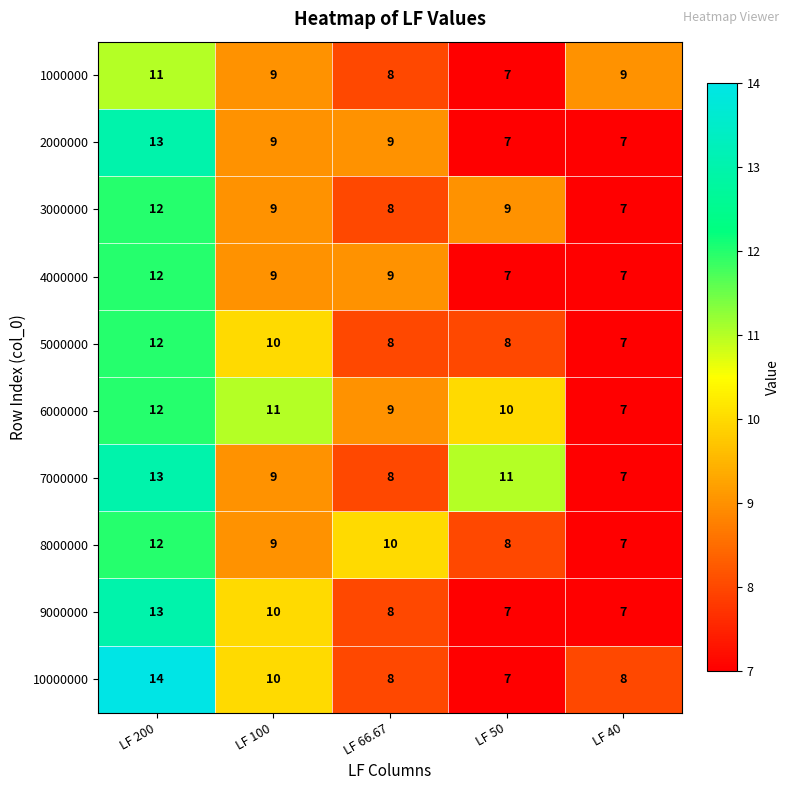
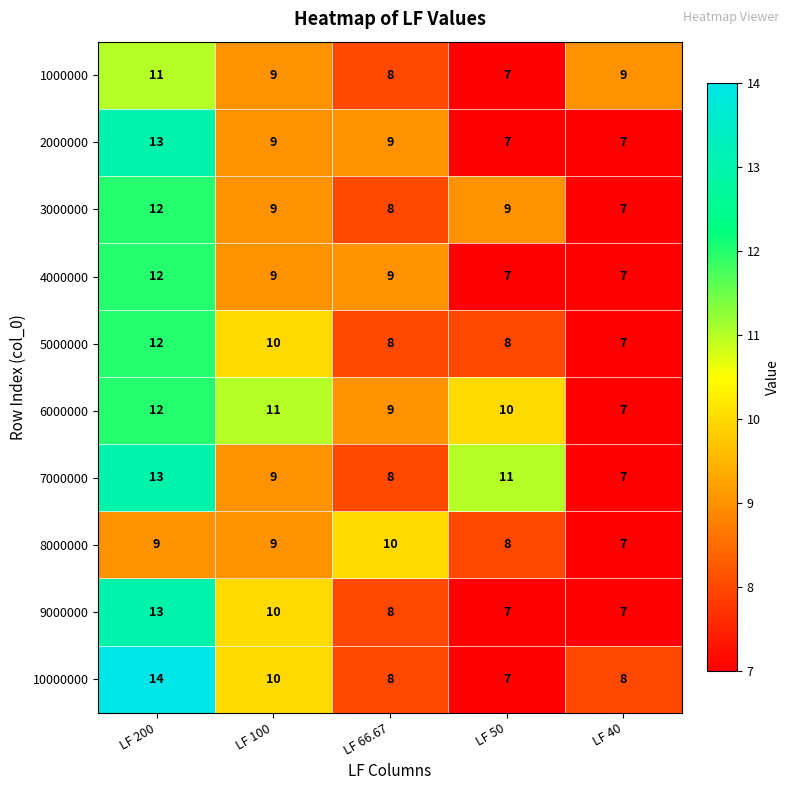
8000000, LF 200: 12 -> 9
